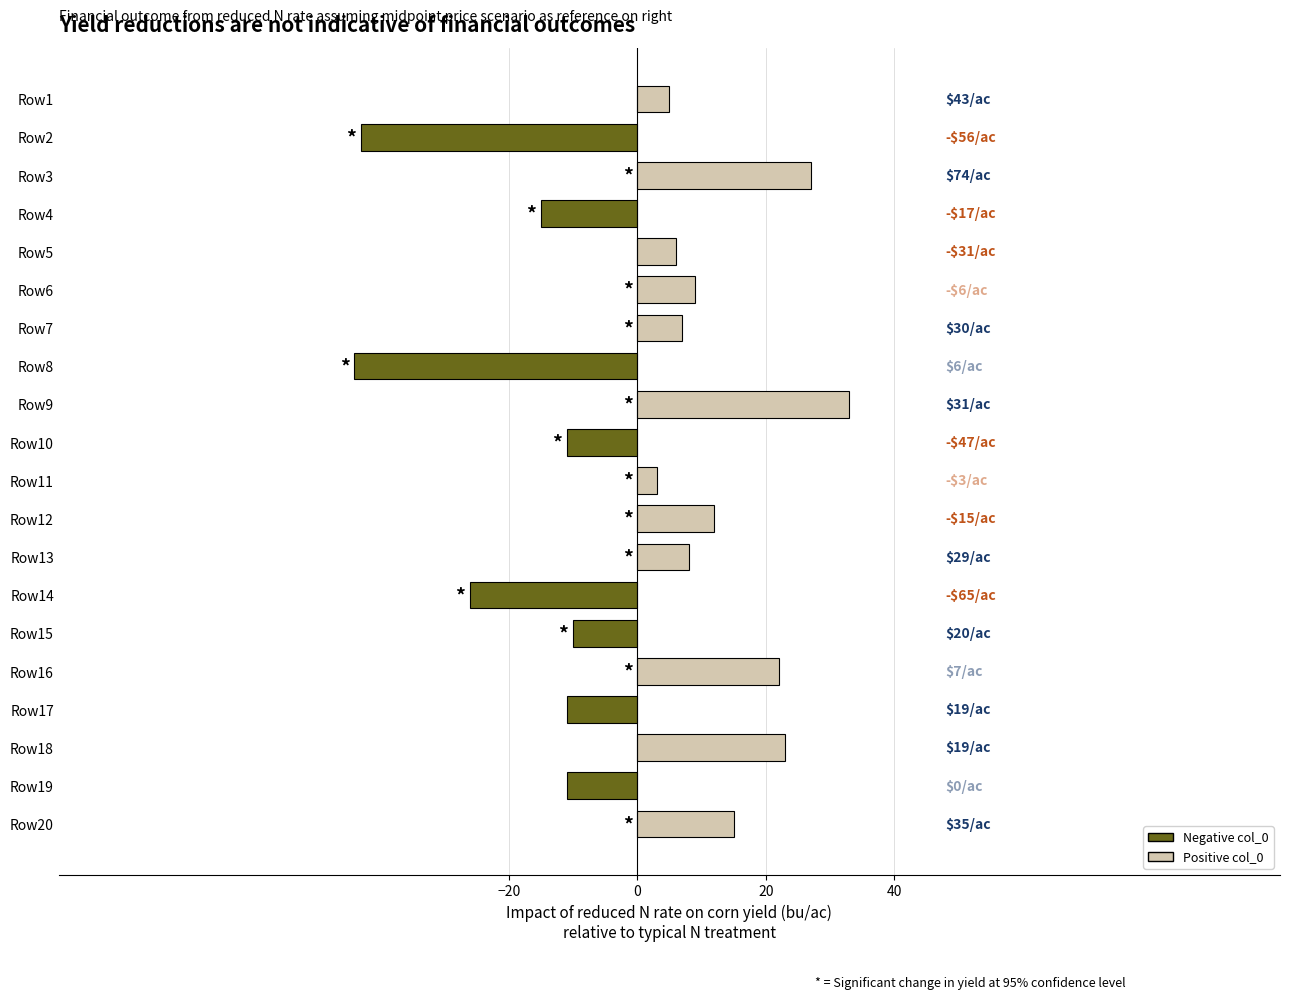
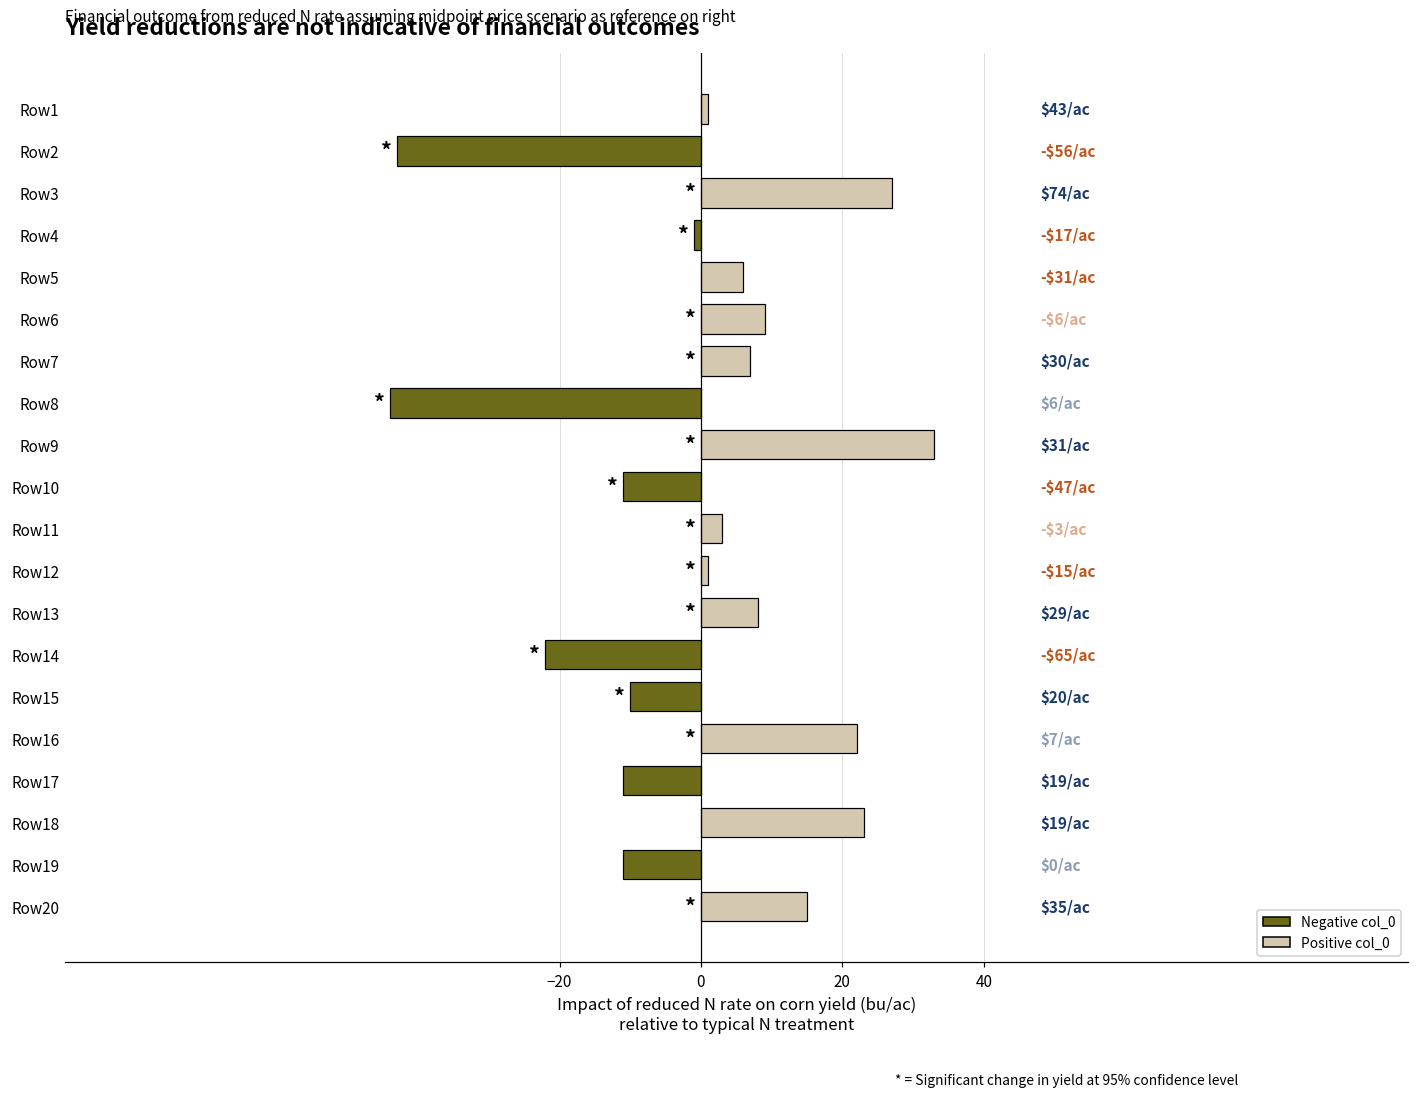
Row1: 5 -> 1
Row4: -15 -> -1
Row12: 12 -> 1
Row14: -26 -> -22
